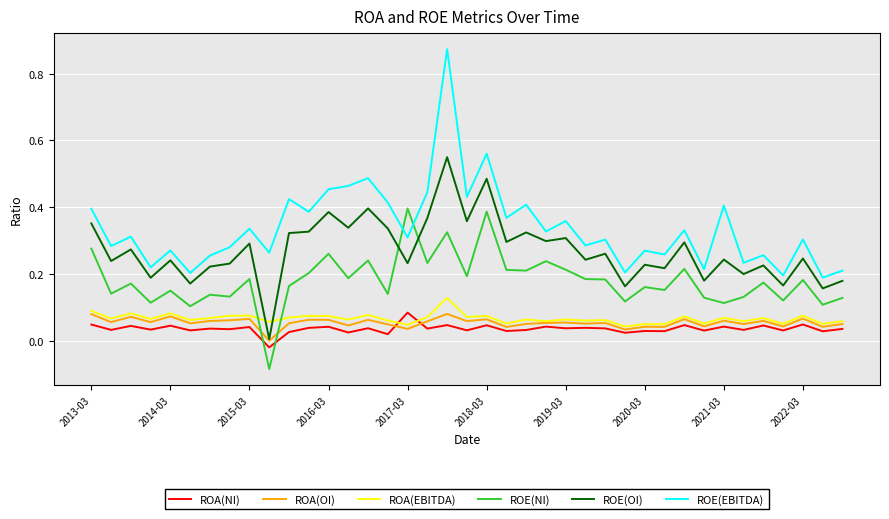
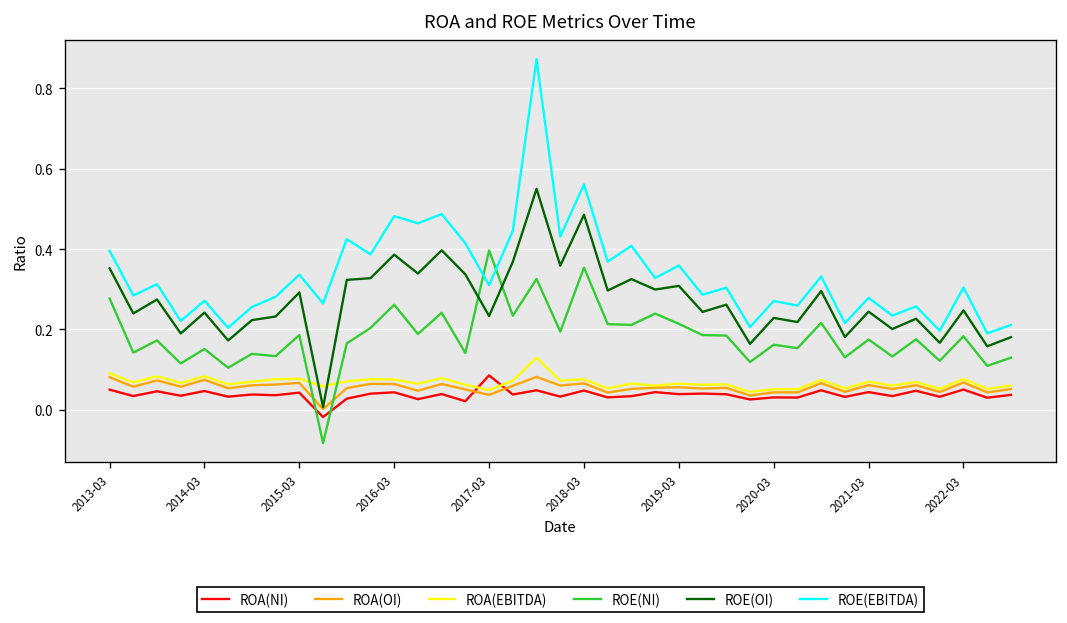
ROE(EBITDA), 2016-03: 0.45 -> 0.48
ROE(NI), 2018-03: 0.39 -> 0.35
ROE(NI), 2021-03: 0.11 -> 0.17
ROE(EBITDA), 2021-03: 0.41 -> 0.28
